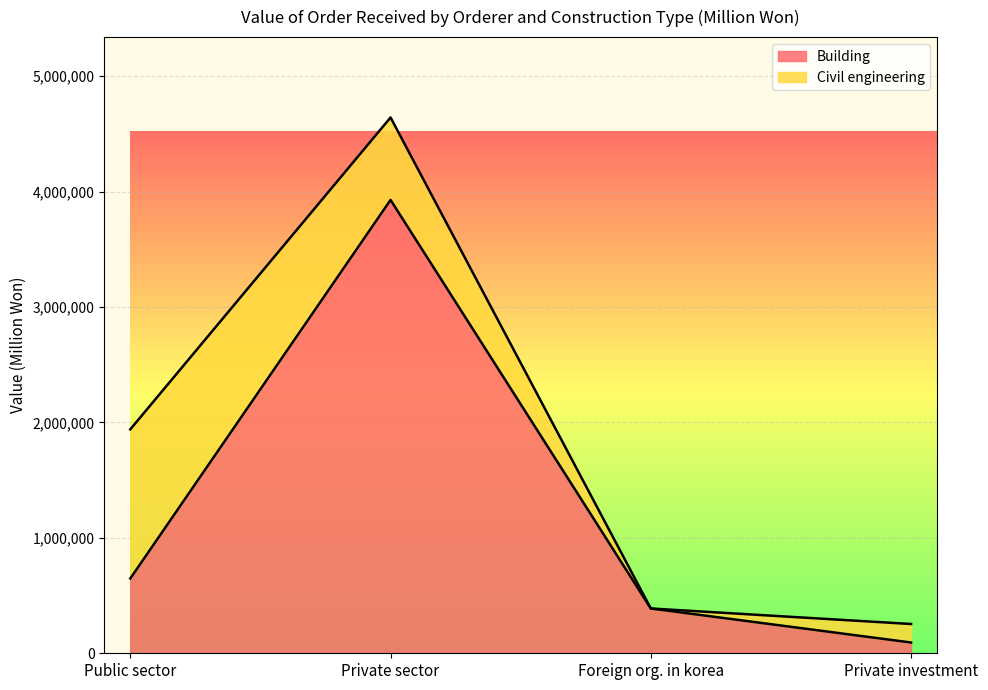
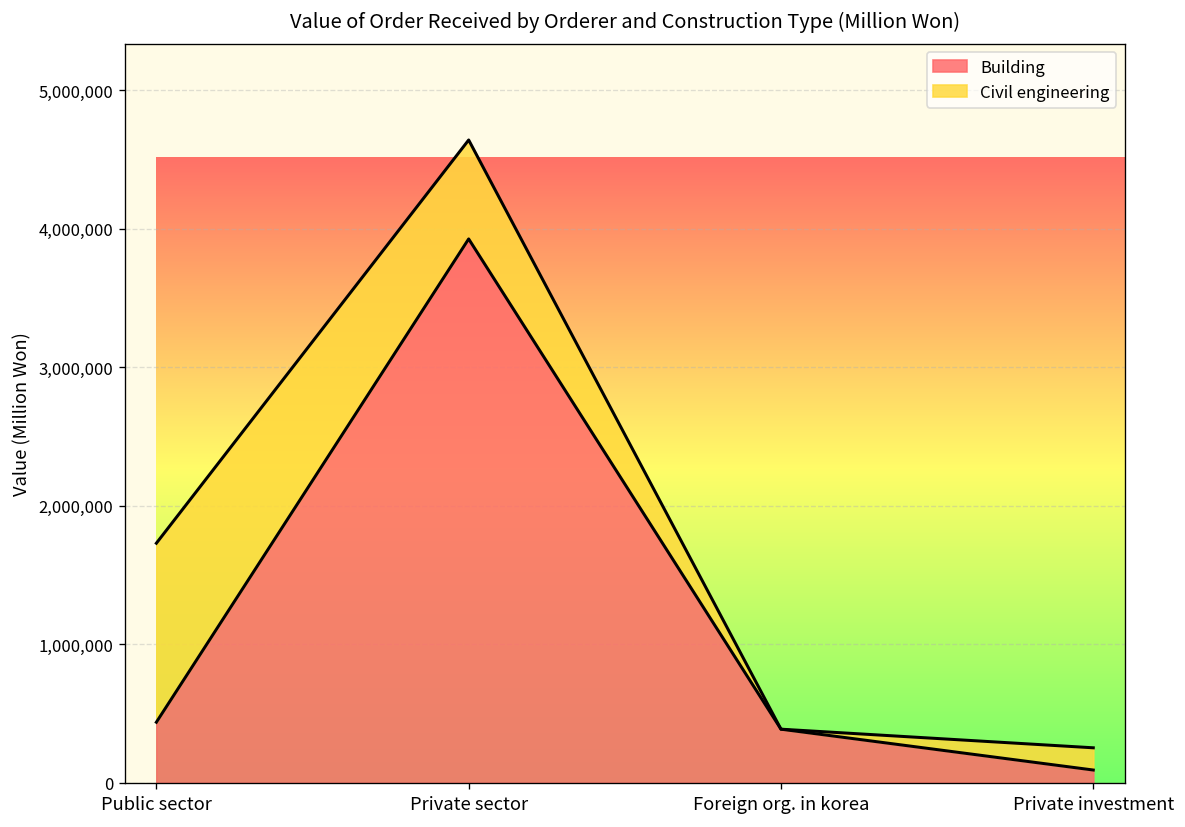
Building, Public sector: 650,000 -> 440,000
